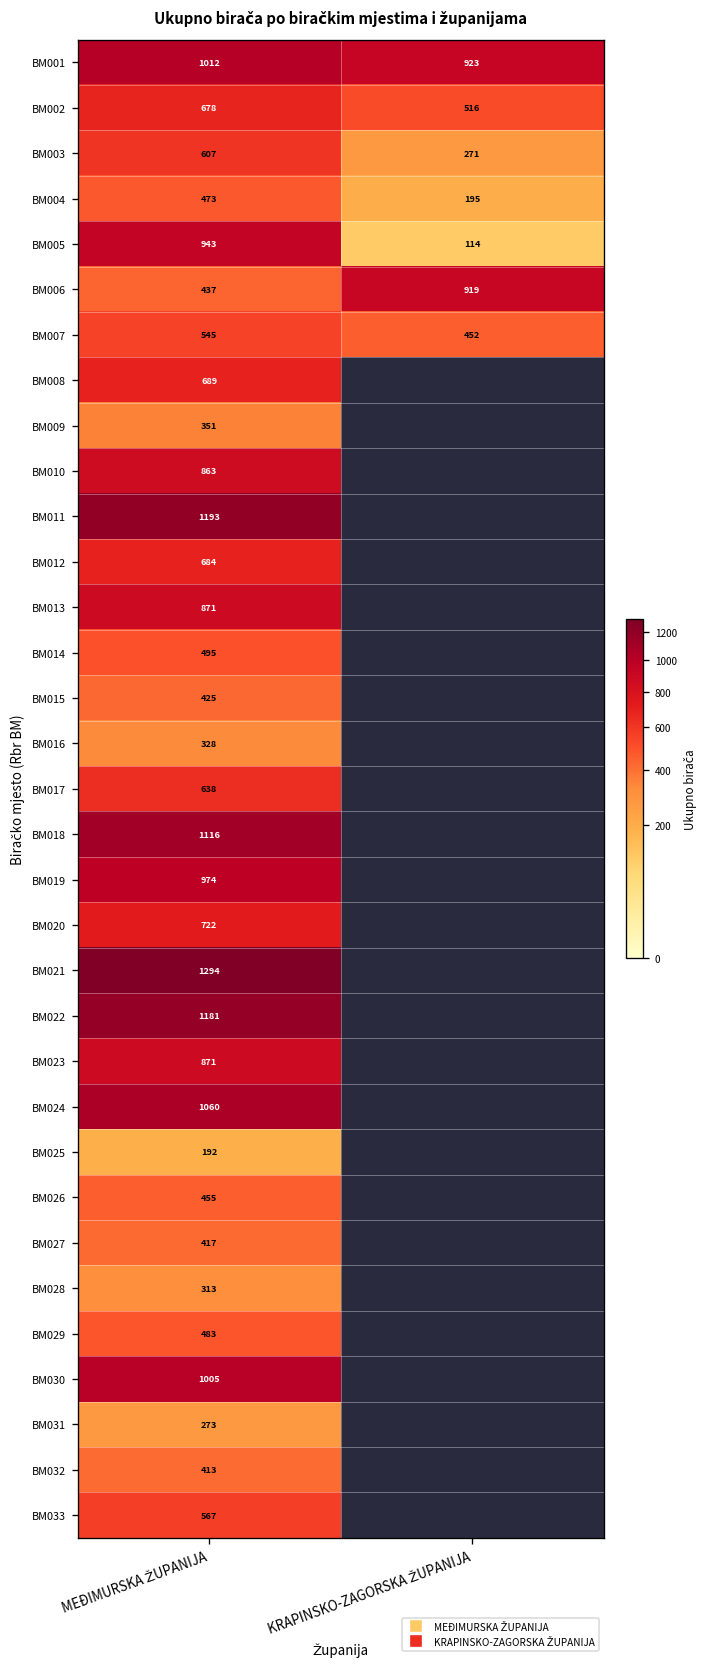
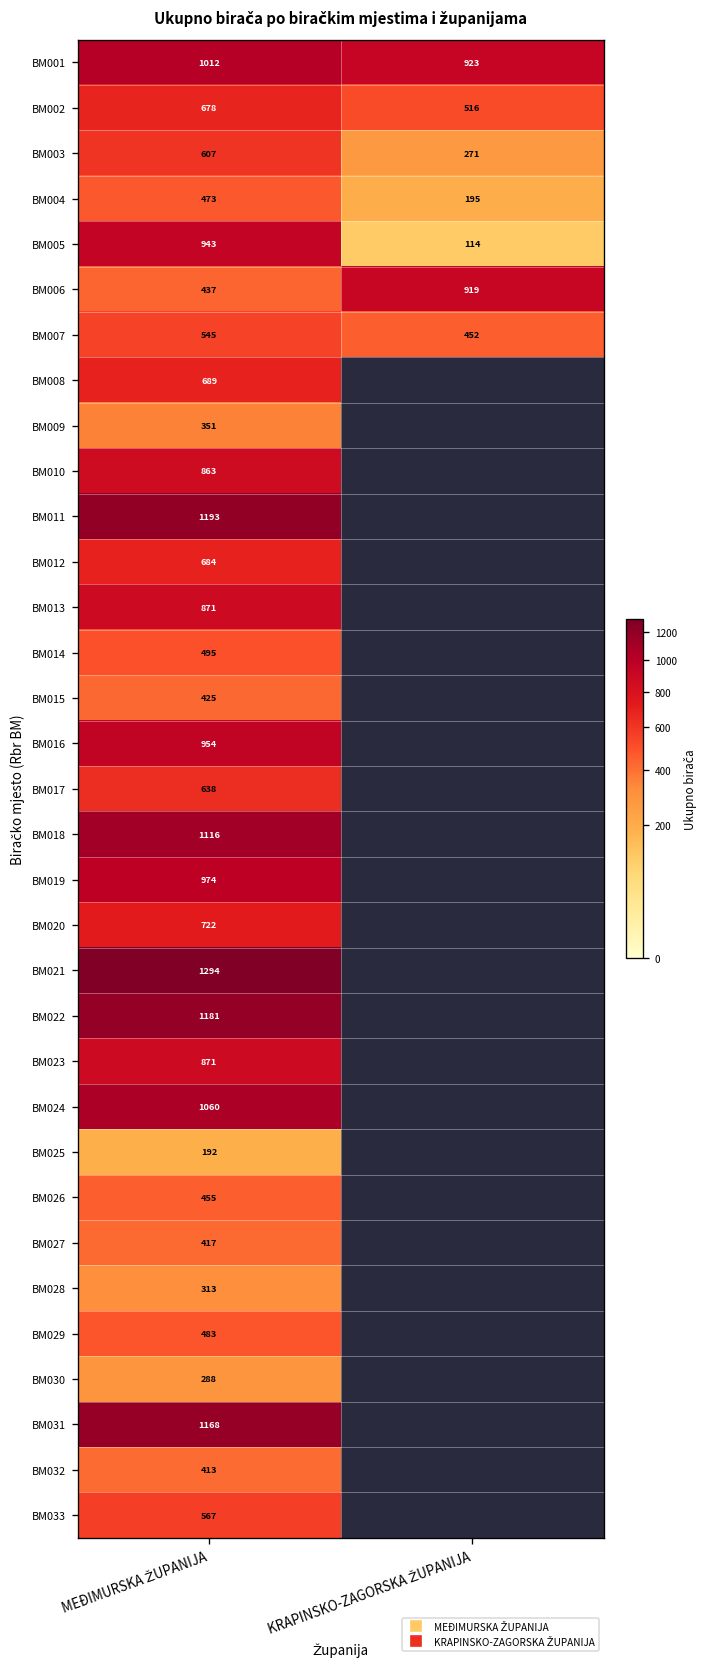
BM016, MEĐIMURSKA ŽUPANIJA: 328 -> 954
BM030, MEĐIMURSKA ŽUPANIJA: 1005 -> 288
BM031, MEĐIMURSKA ŽUPANIJA: 273 -> 1168
